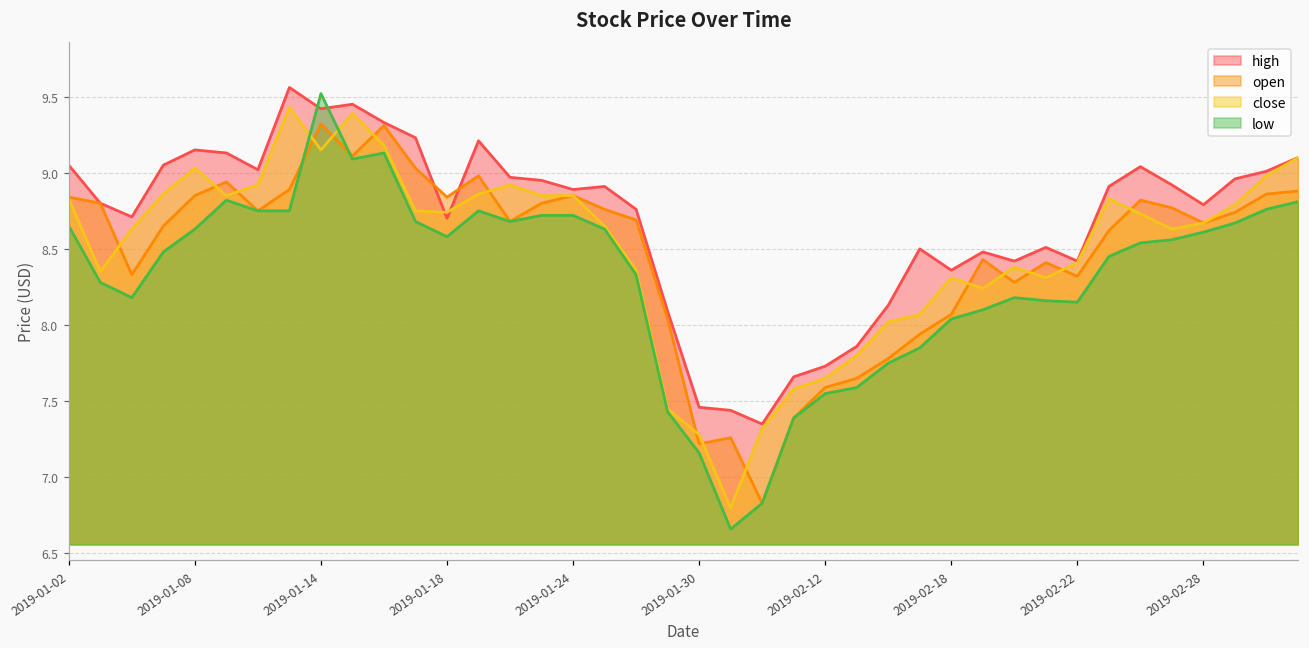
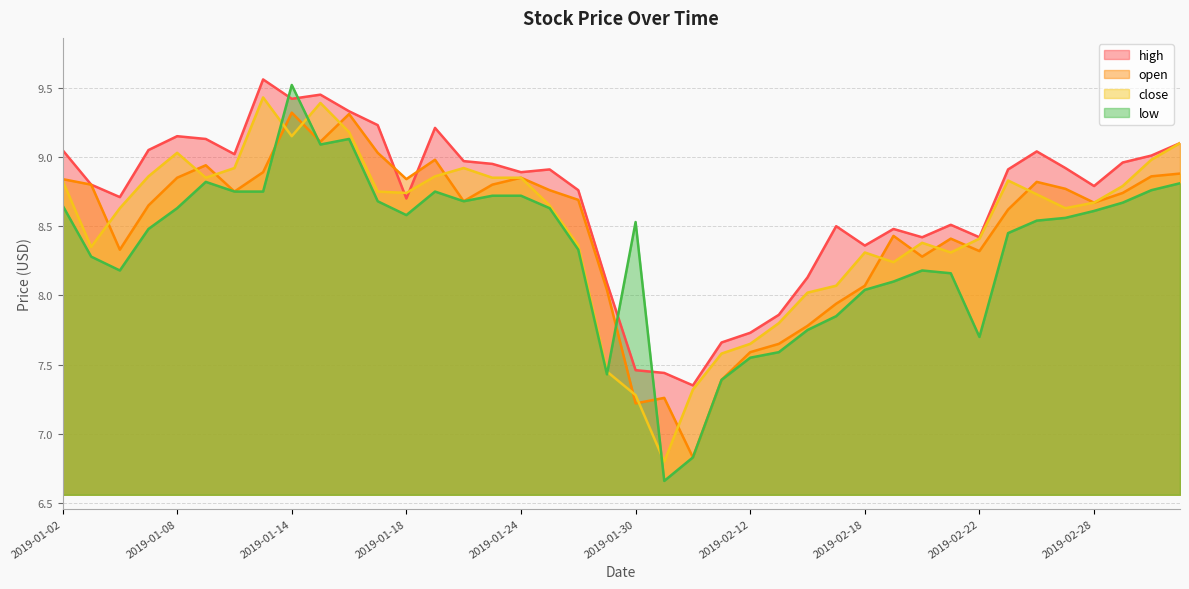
low, 2019-01-30: 7.16 -> 8.53
low, 2019-02-22: 8.15 -> 7.70
